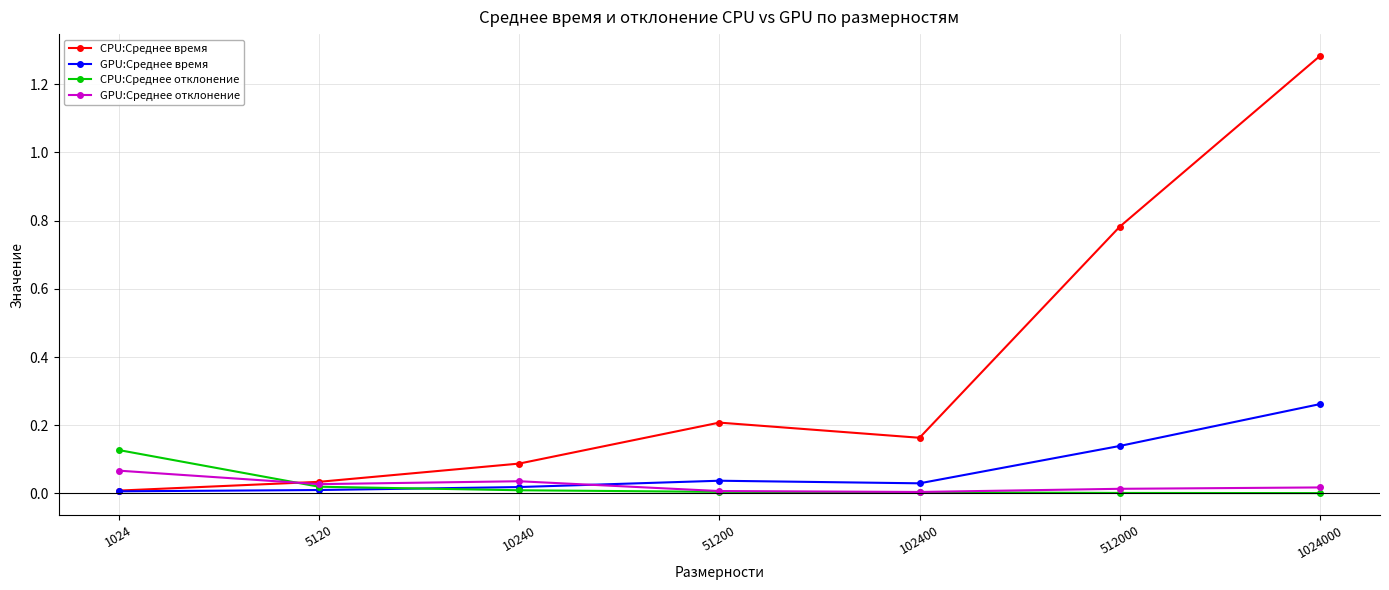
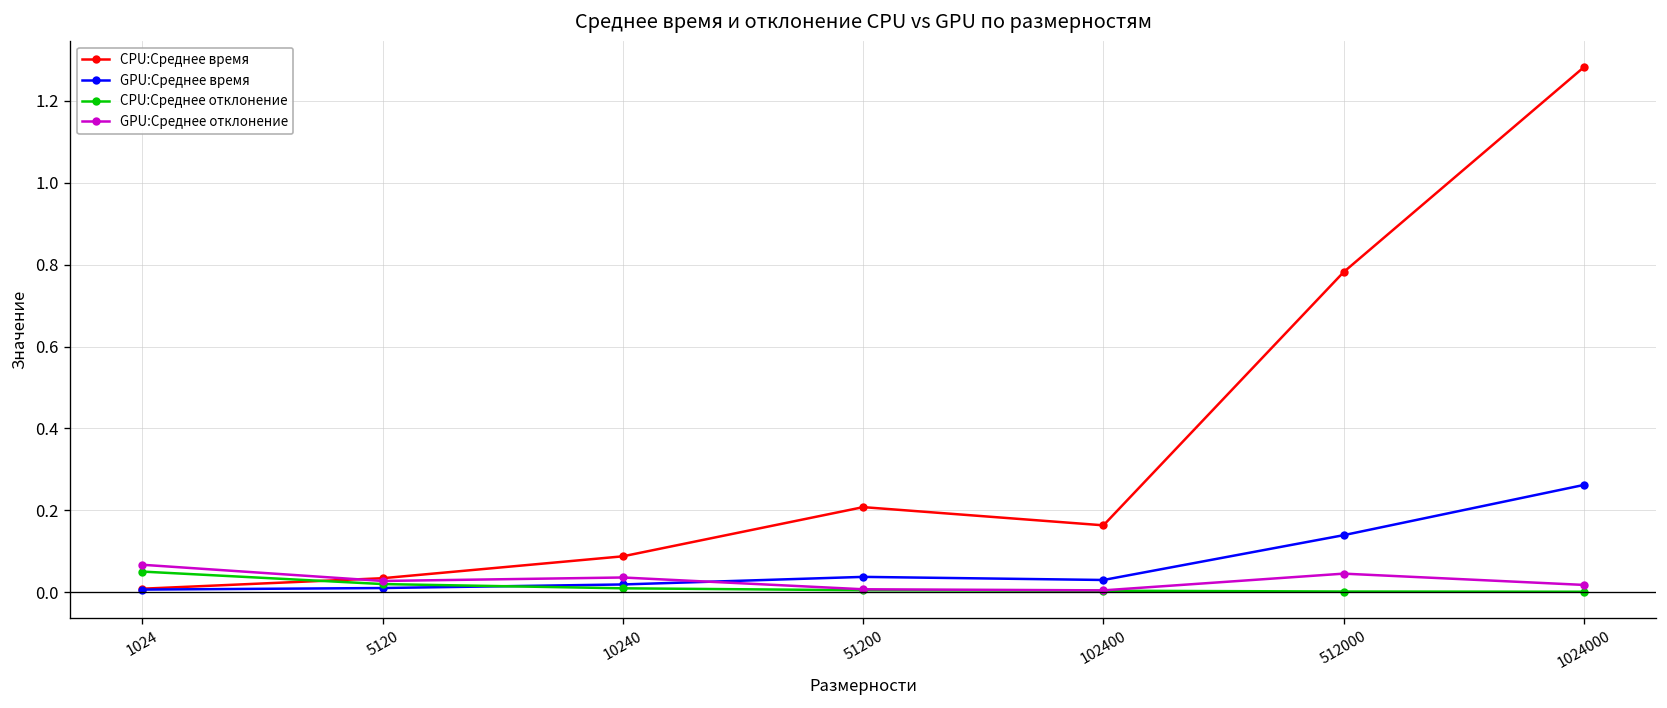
CPU:Среднее отклонение, 1024: 0.13 -> 0.05
GPU:Среднее отклонение, 512000: 0.01 -> 0.05
